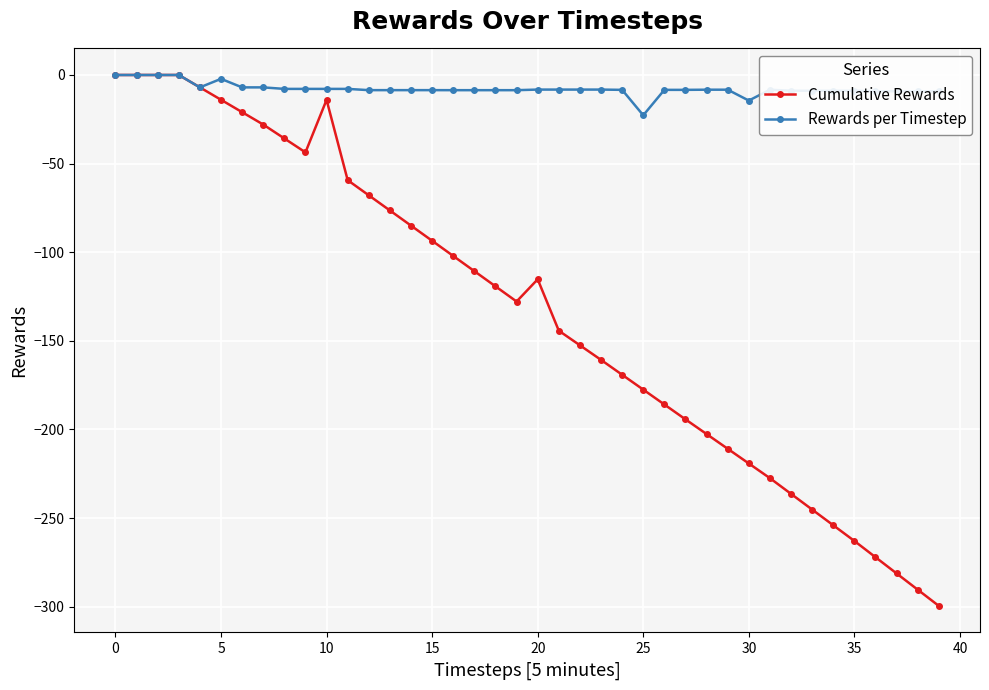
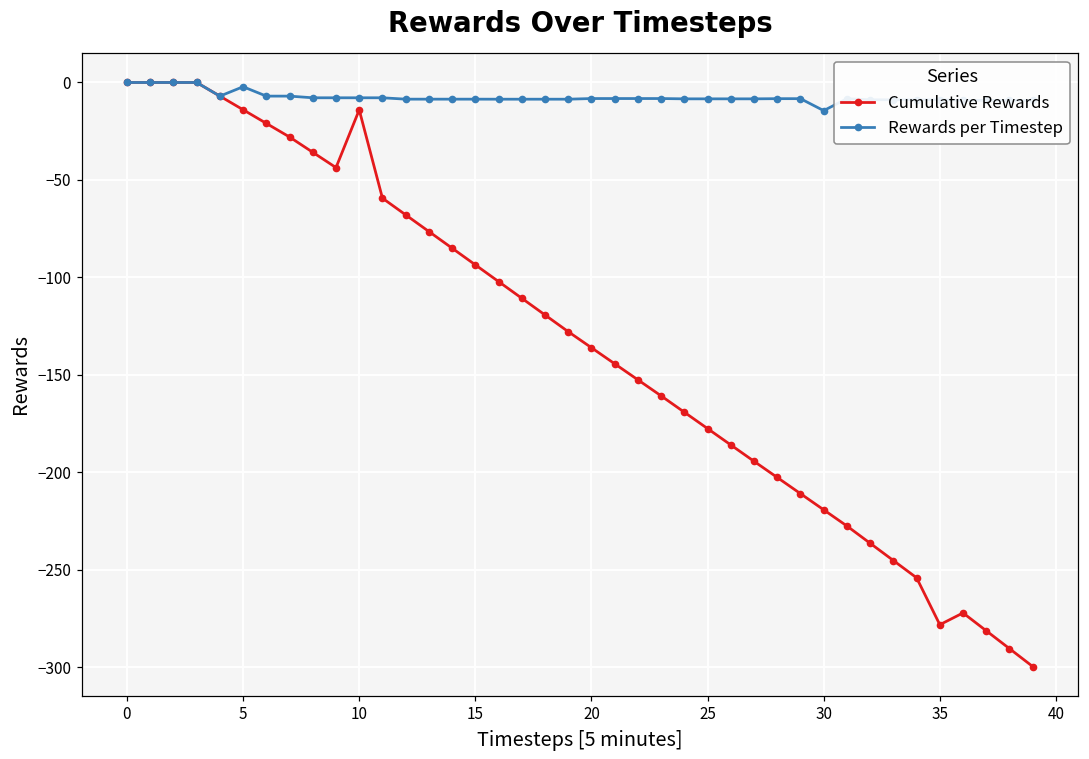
Cumulative Rewards, 20: -115 -> -136
Rewards per Timestep, 25: -23 -> -8
Cumulative Rewards, 35: -263 -> -278
